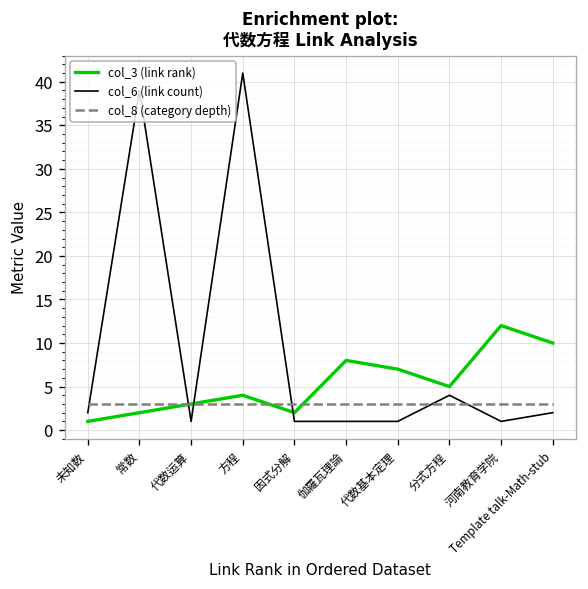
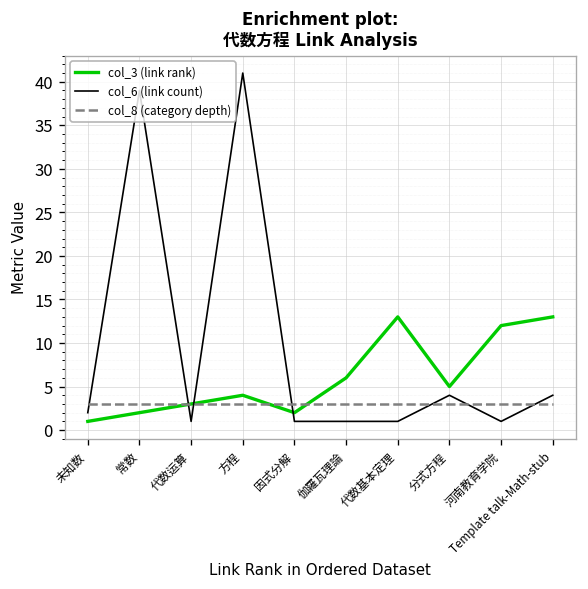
col_3 (link rank), 伽羅瓦理論: 8 -> 6
col_3 (link rank), 代数基本定理: 7 -> 13
col_3 (link rank), Template talk-Math-stub: 10 -> 13
col_6 (link count), Template talk-Math-stub: 2 -> 4
